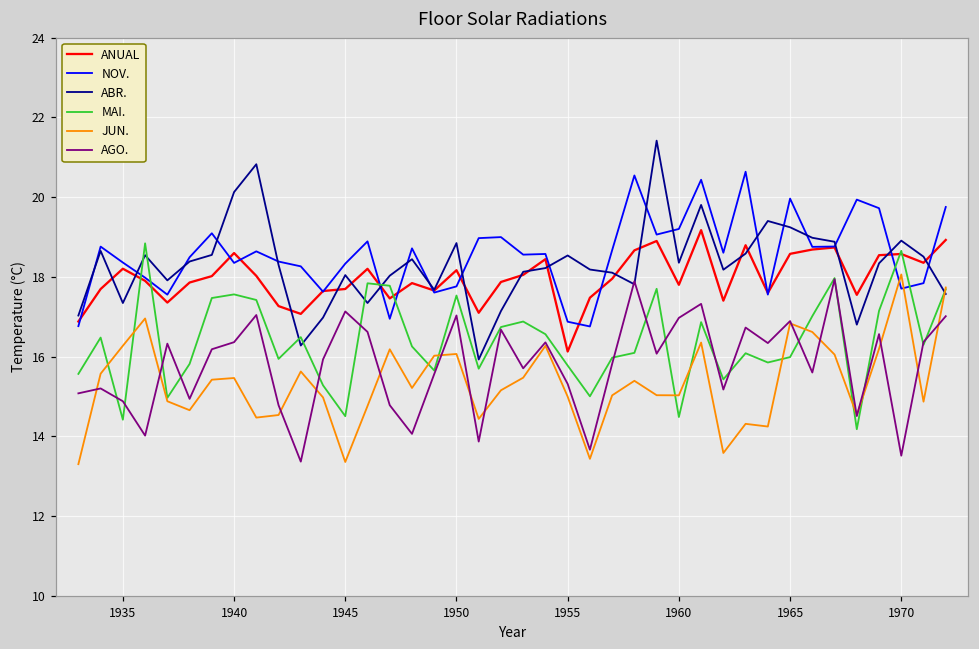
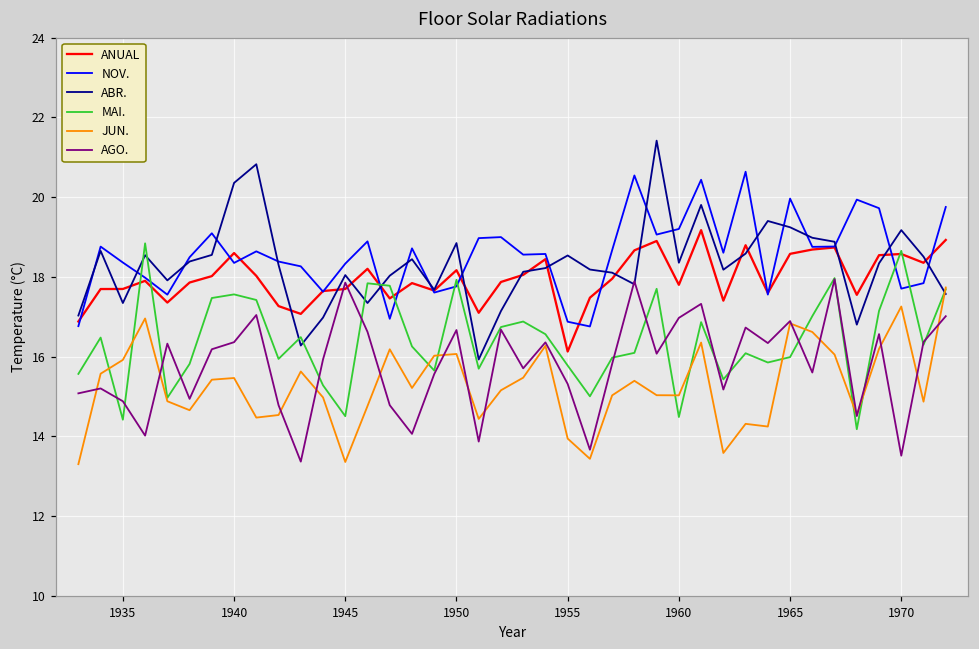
ANUAL, 1935: 18.2 -> 17.7
JUN., 1935: 16.3 -> 15.9
ABR., 1940: 20.1 -> 20.4
AGO., 1945: 17.1 -> 17.9
MAI., 1950: 17.5 -> 17.9
AGO., 1950: 17.0 -> 16.7
JUN., 1955: 15.0 -> 13.9
ABR., 1970: 18.9 -> 19.2
JUN., 1970: 18.1 -> 17.3
